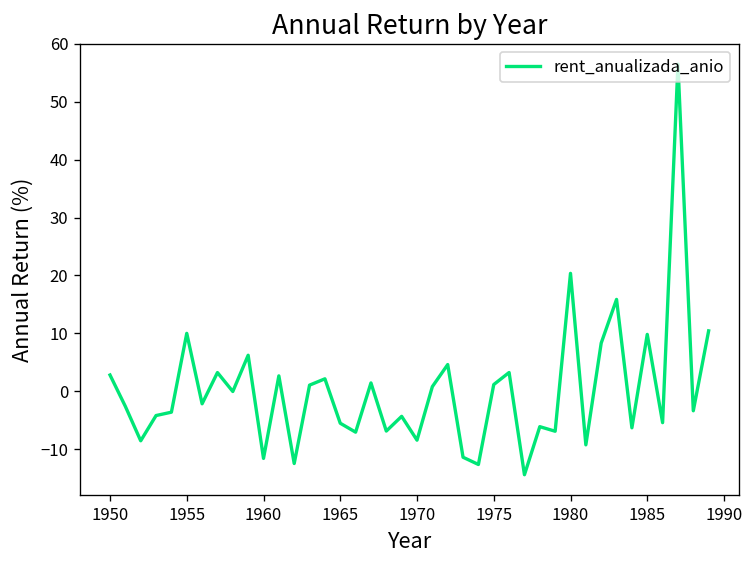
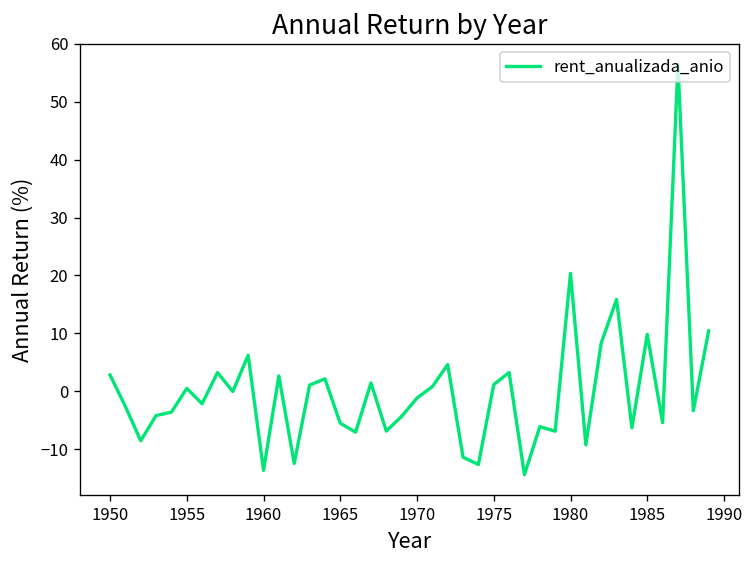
1955: 10 -> 1
1960: -12 -> -14
1970: -8 -> -1
